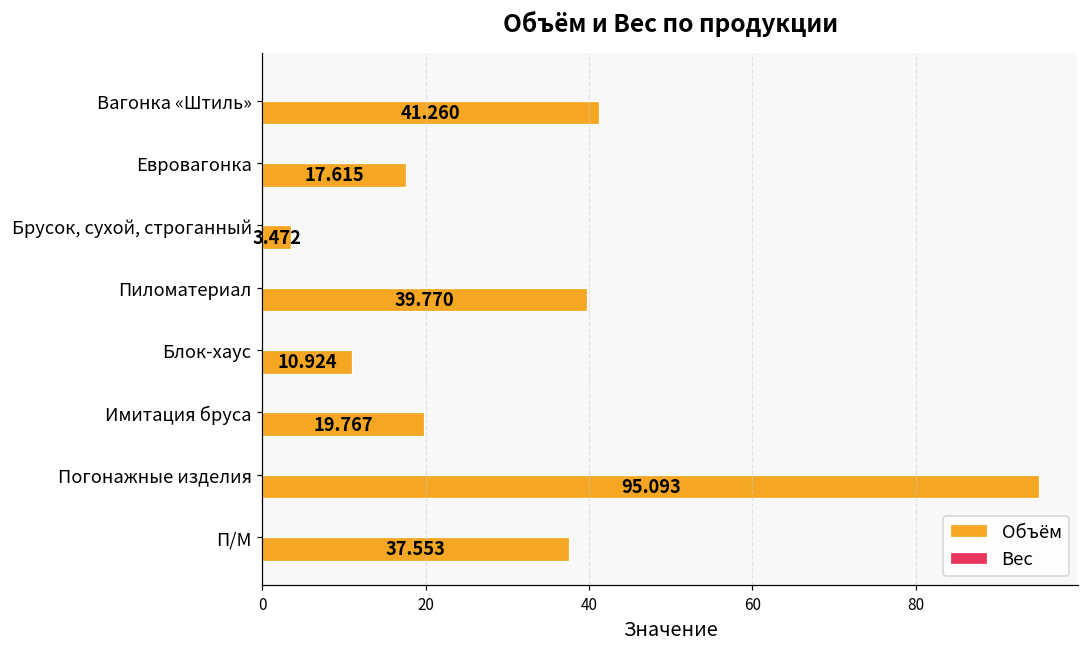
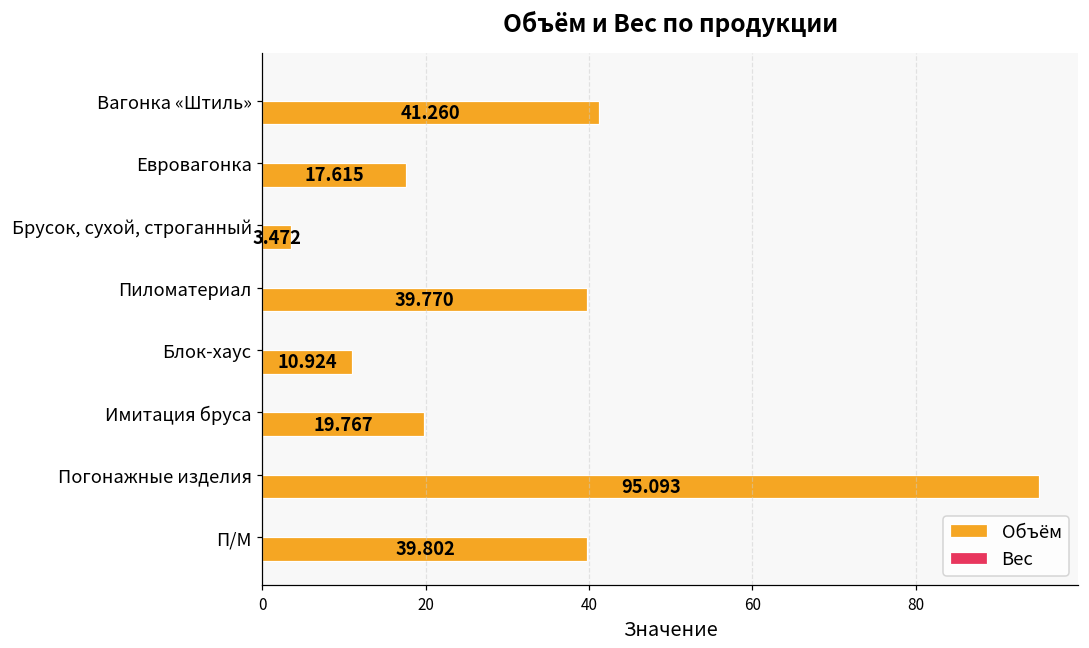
Объём, П/М: 37.553 -> 39.802
